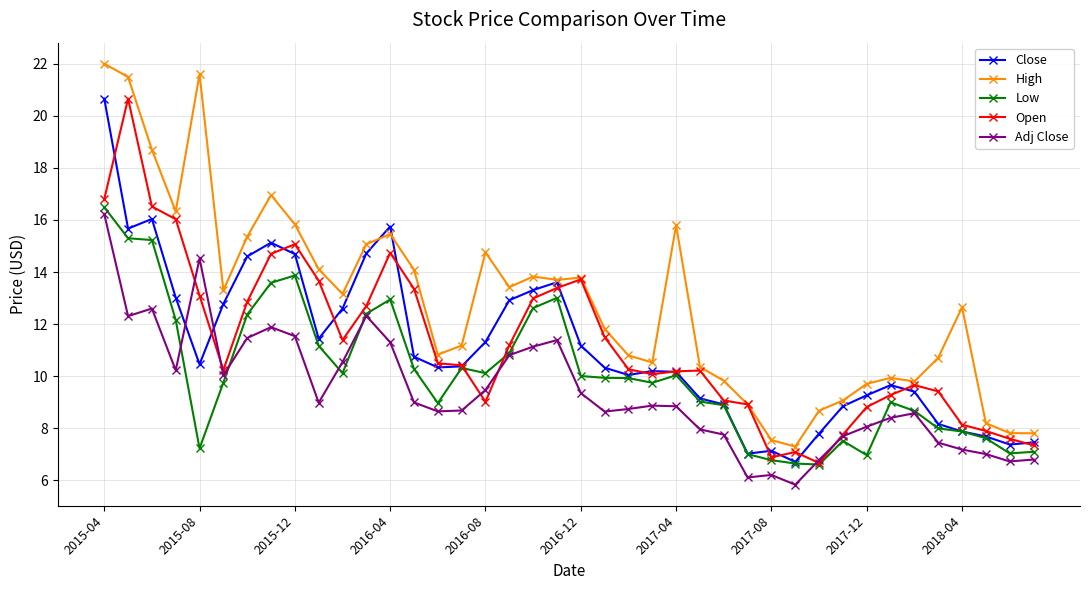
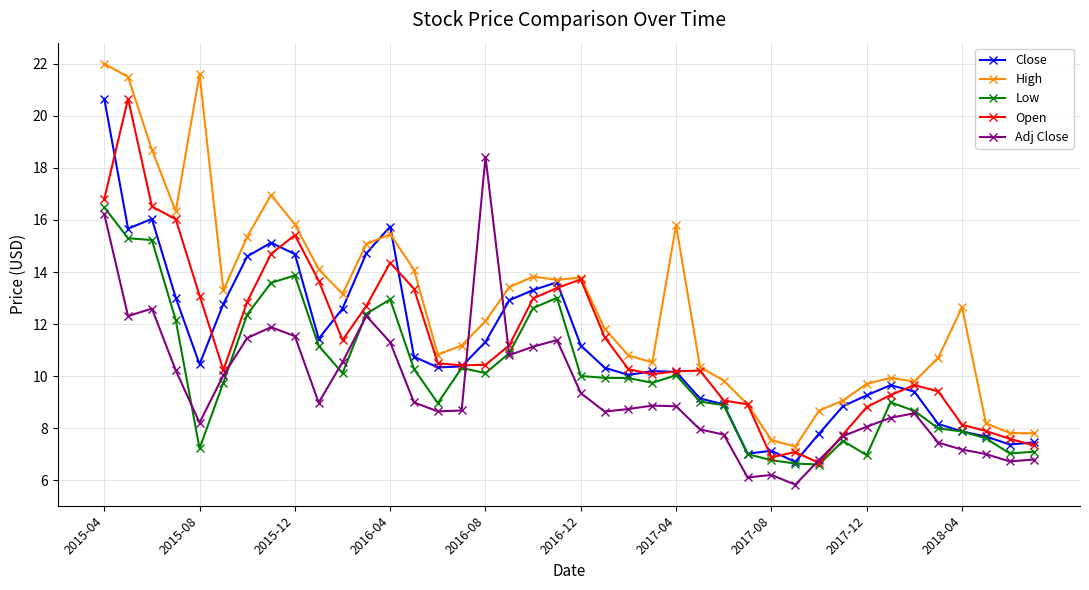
Adj Close, 2015-08: 14.5 -> 8.2
Open, 2015-12: 15.1 -> 15.4
Open, 2016-04: 14.7 -> 14.4
High, 2016-08: 14.8 -> 12.1
Open, 2016-08: 9.0 -> 10.4
Adj Close, 2016-08: 9.5 -> 18.4
